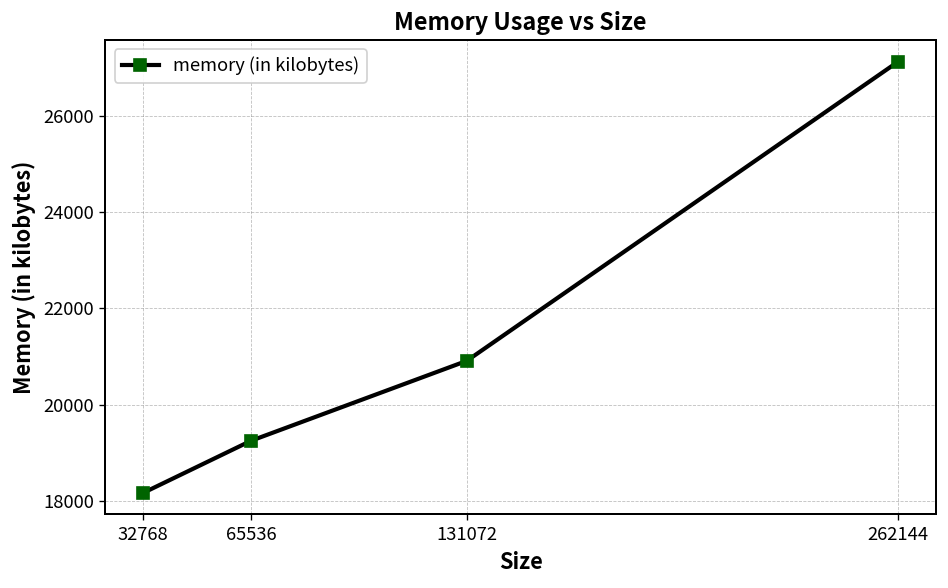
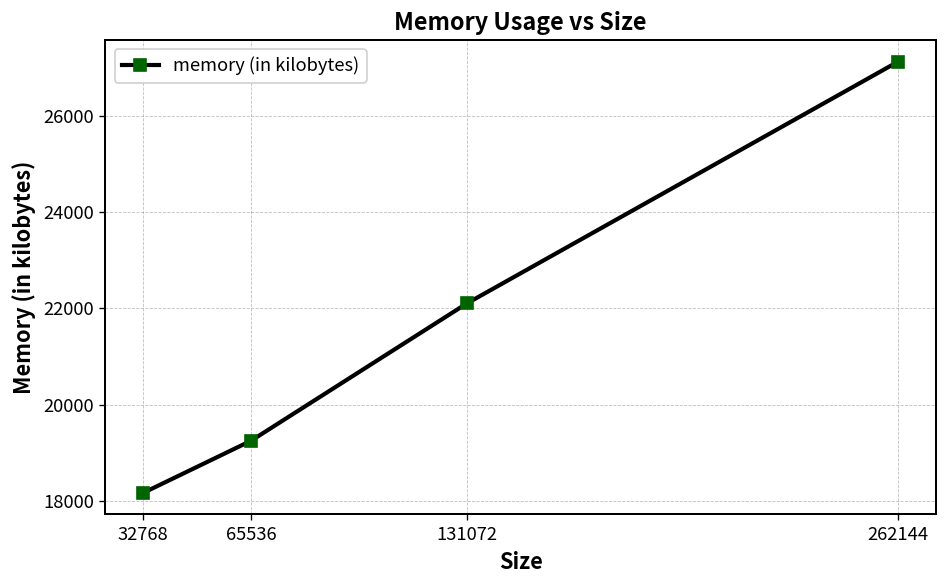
131072: 20900 -> 22100
